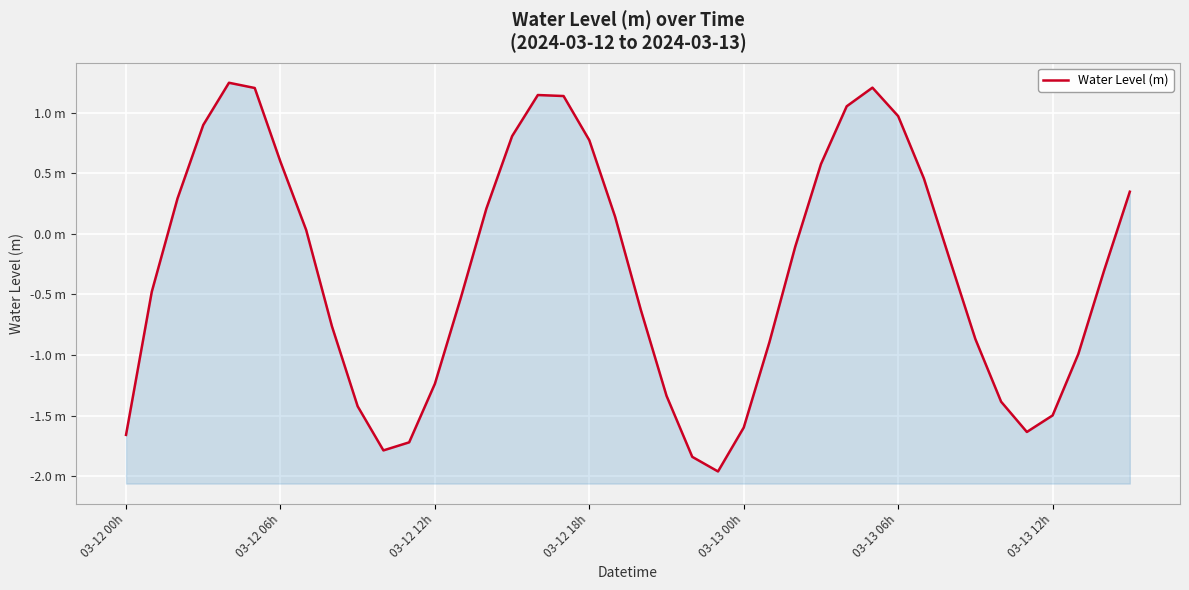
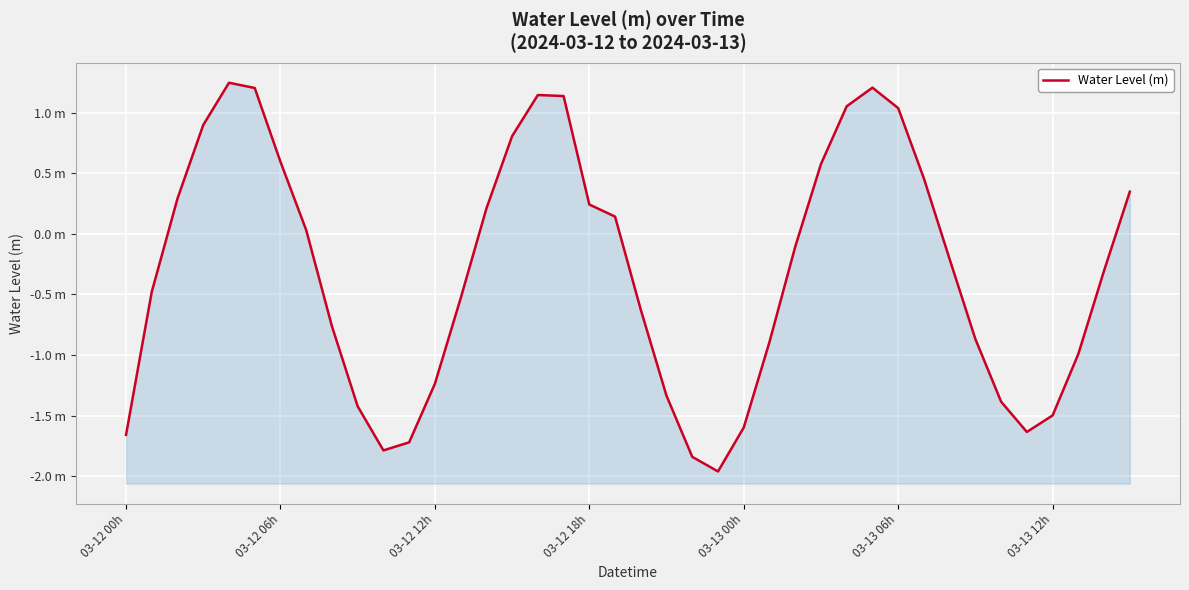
03-12 18h: 0.77 m -> 0.24 m
03-13 06h: 0.97 m -> 1.04 m
